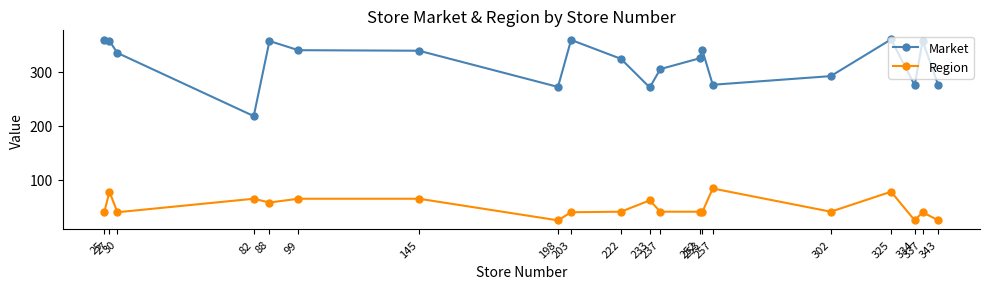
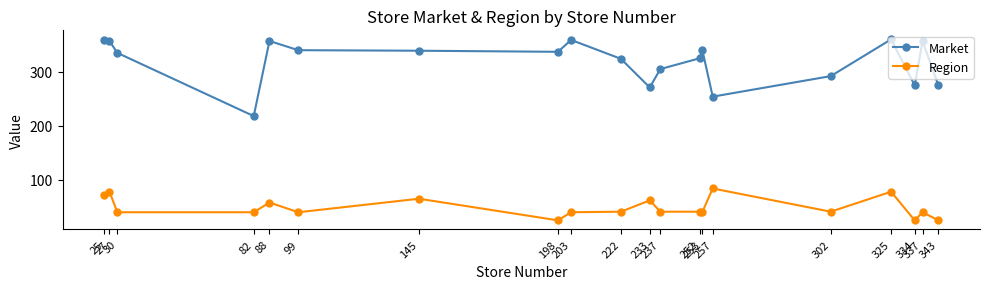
Region, 25: 40 -> 70
Region, 82: 70 -> 40
Region, 99: 70 -> 40
Market, 198: 270 -> 340
Market, 257: 280 -> 250
